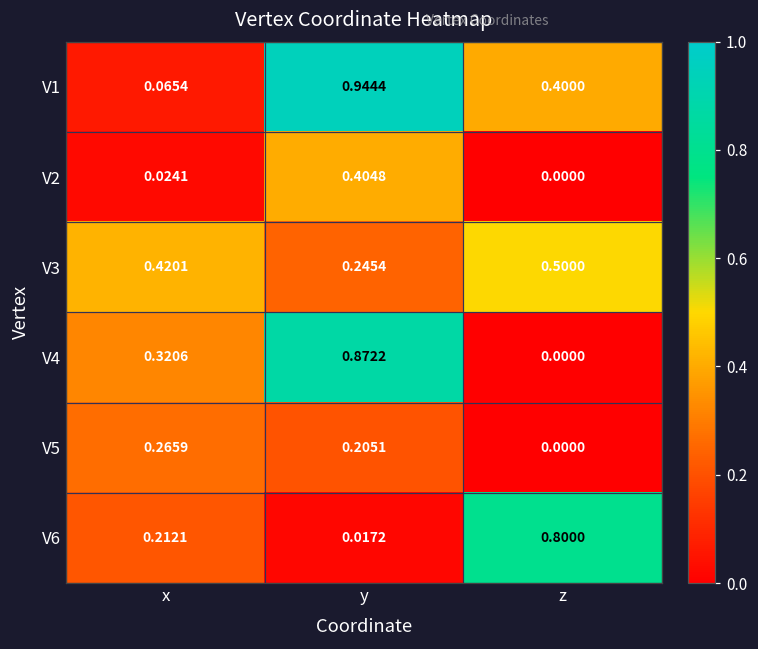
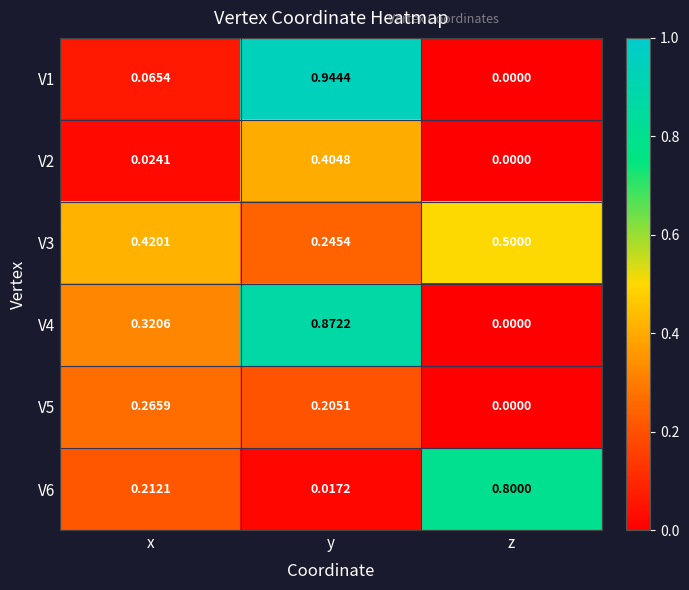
V1, z: 0.4000 -> 0.0000
